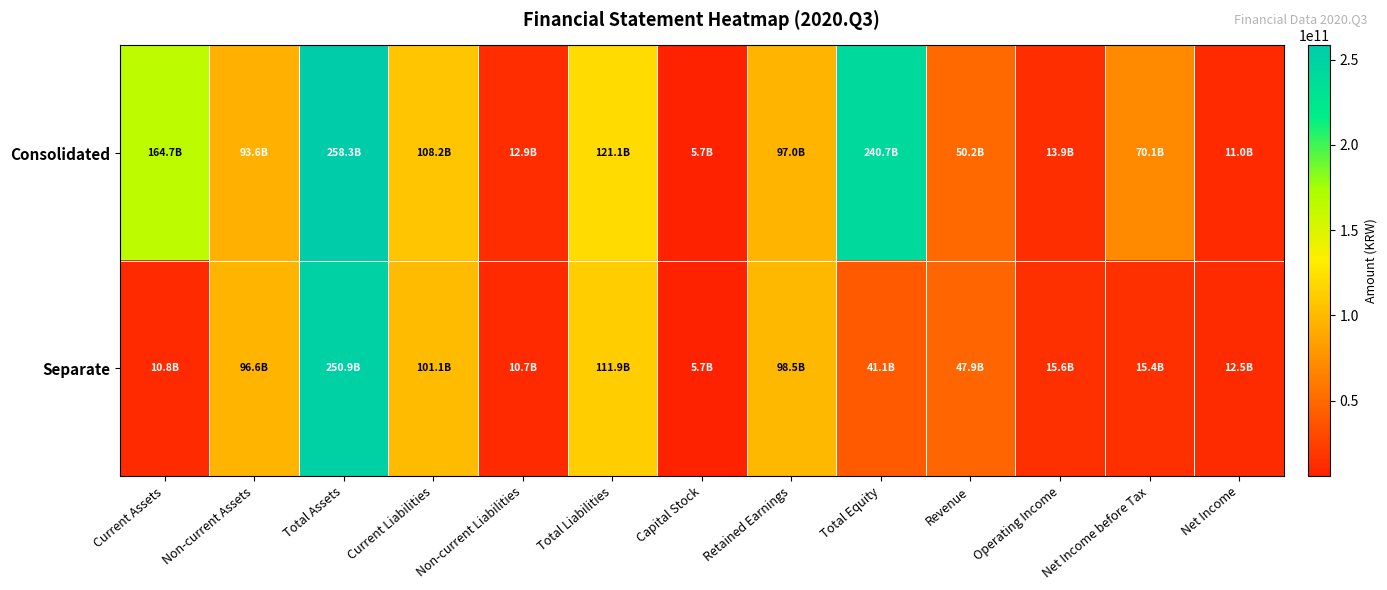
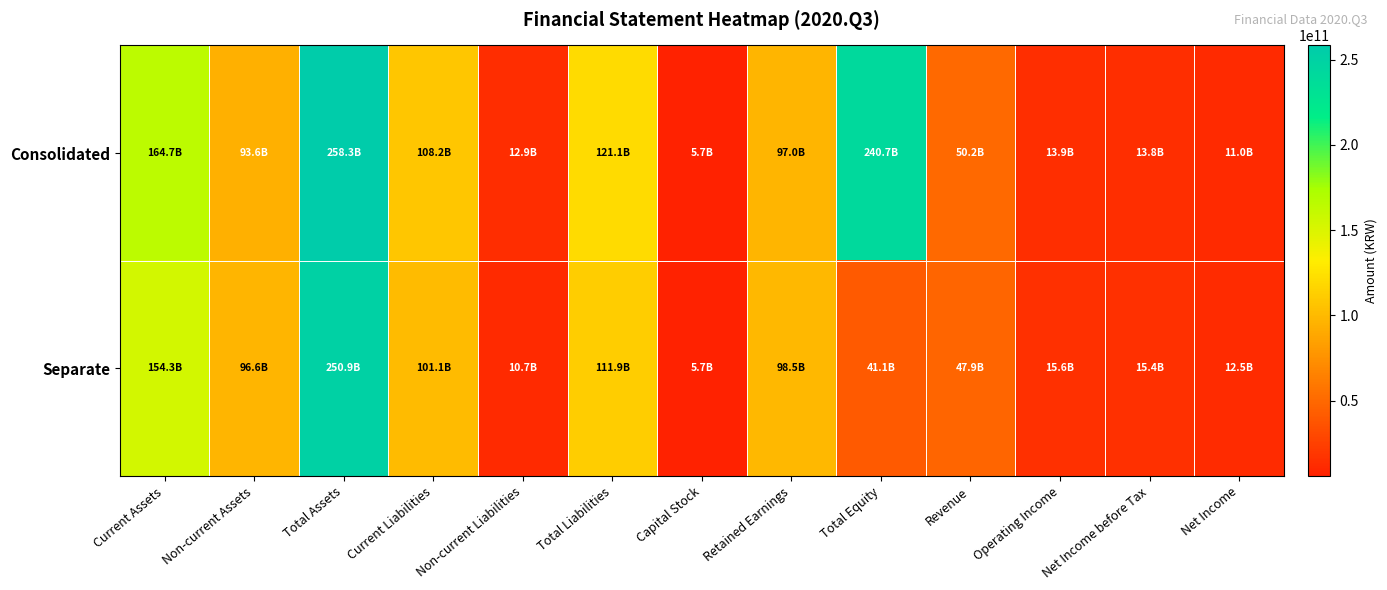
Consolidated, Net Income before Tax: 70.1B -> 13.8B
Separate, Current Assets: 10.8B -> 154.3B
